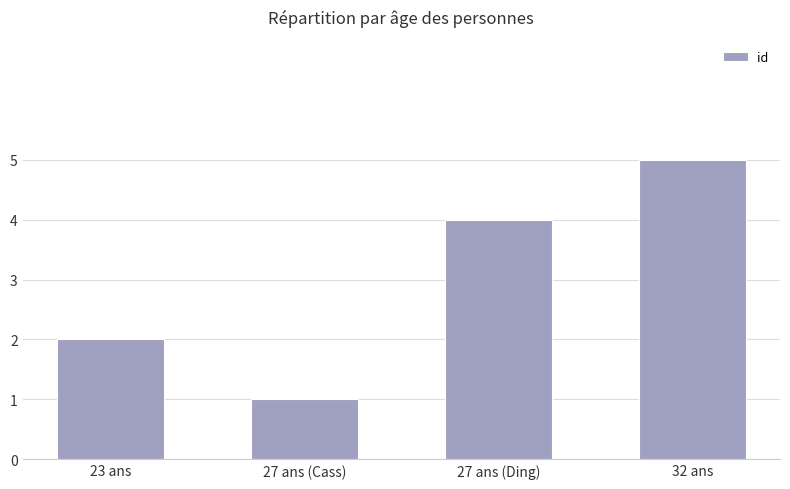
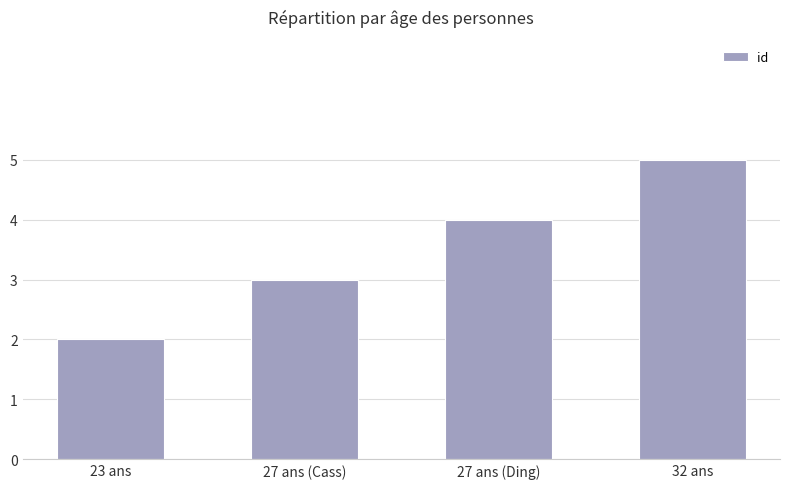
27 ans (Cass): 1 -> 3
